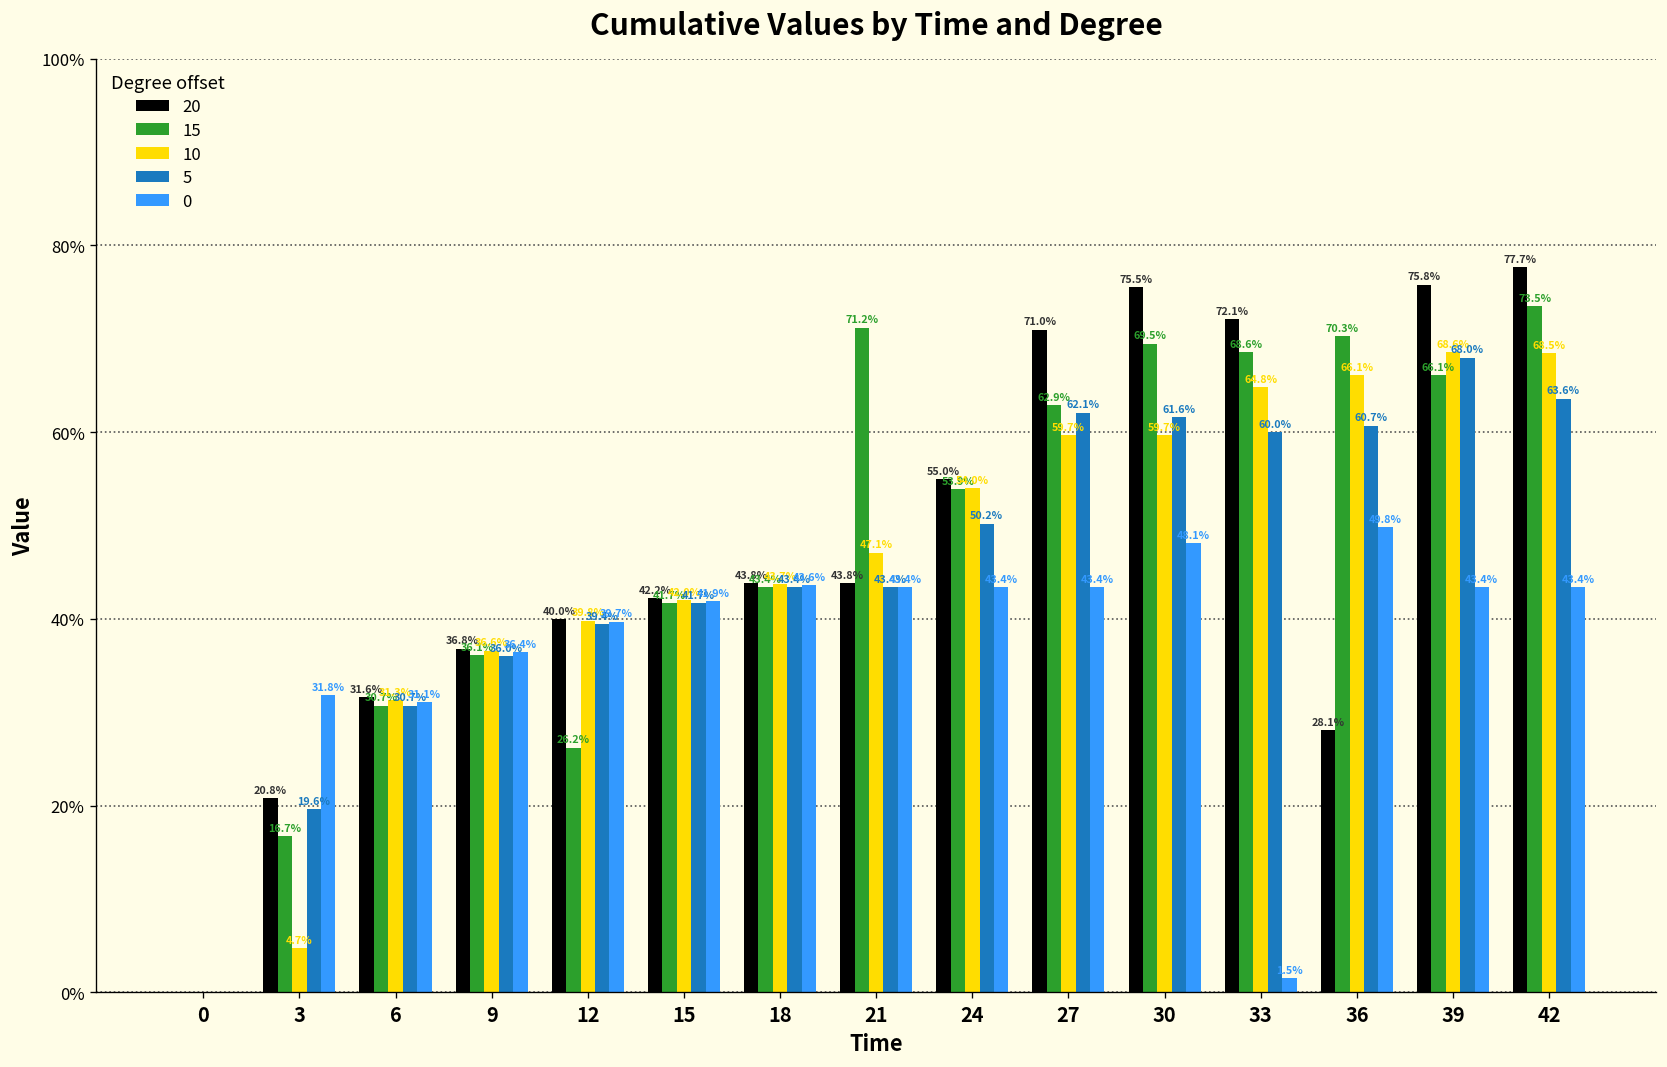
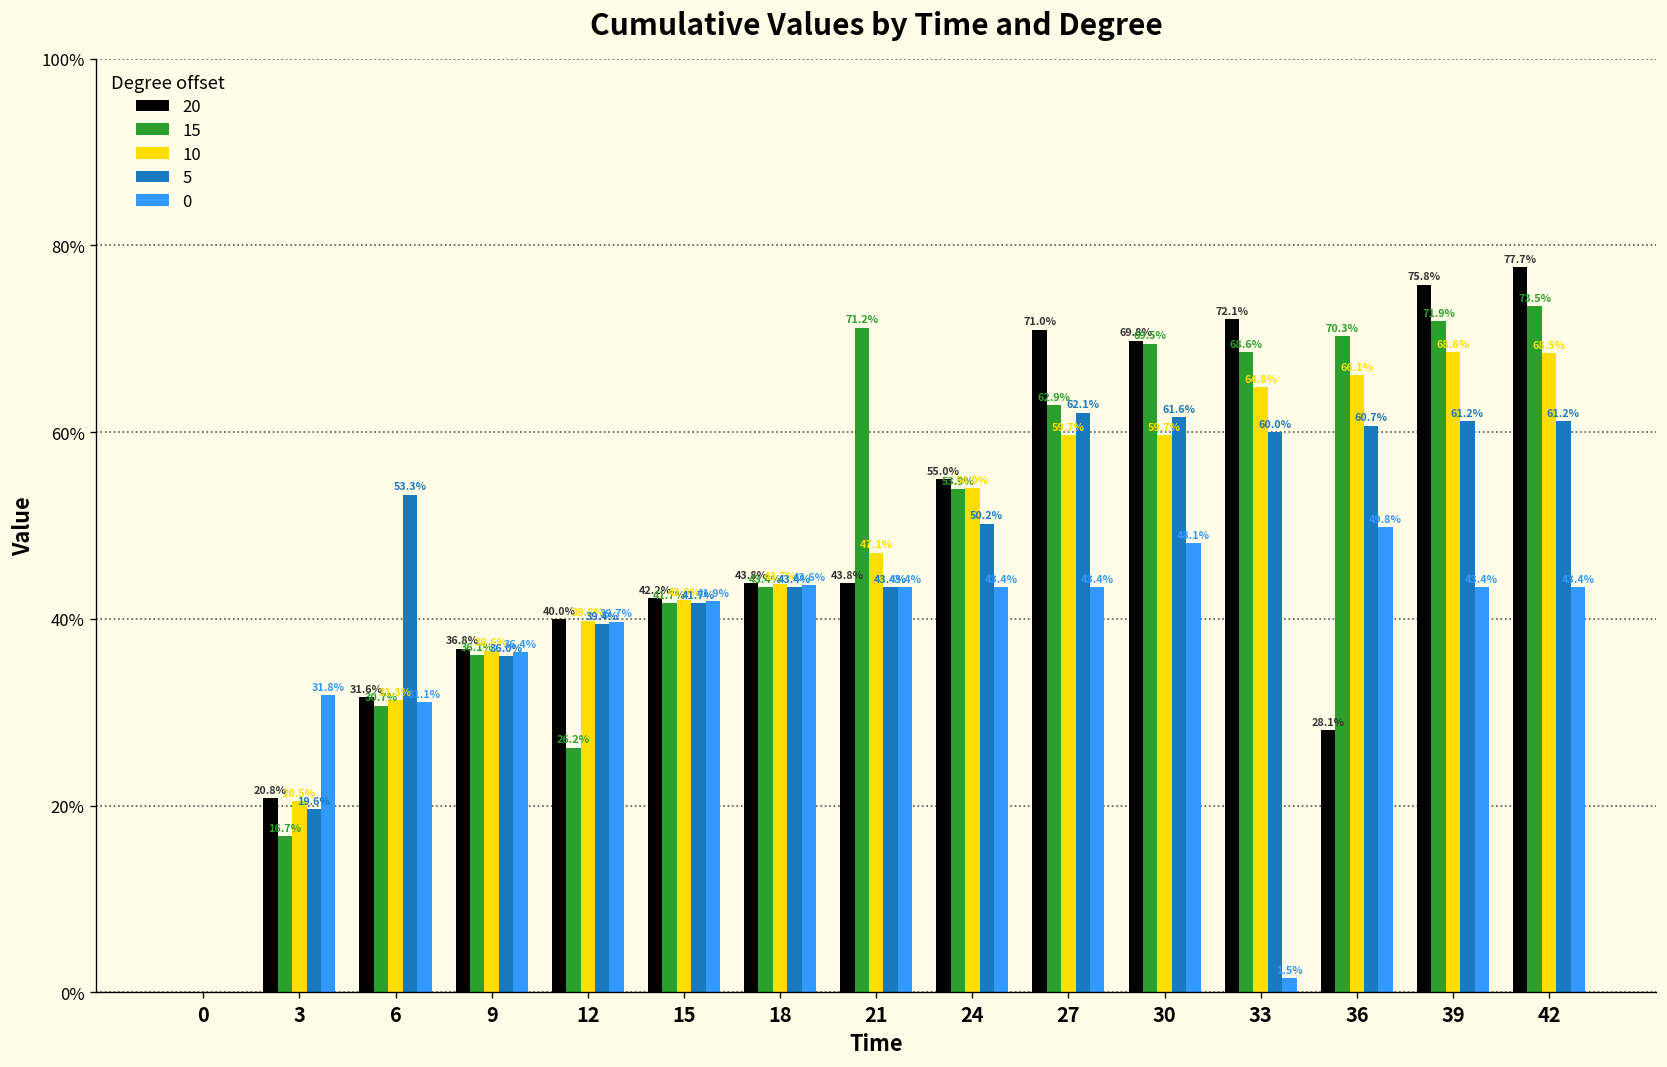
10, 3: 4.7% -> 20.5%
5, 6: 30.7% -> 53.3%
20, 30: 75.5% -> 69.8%
15, 39: 66.1% -> 71.9%
5, 39: 68.0% -> 61.2%
5, 42: 63.6% -> 61.2%
